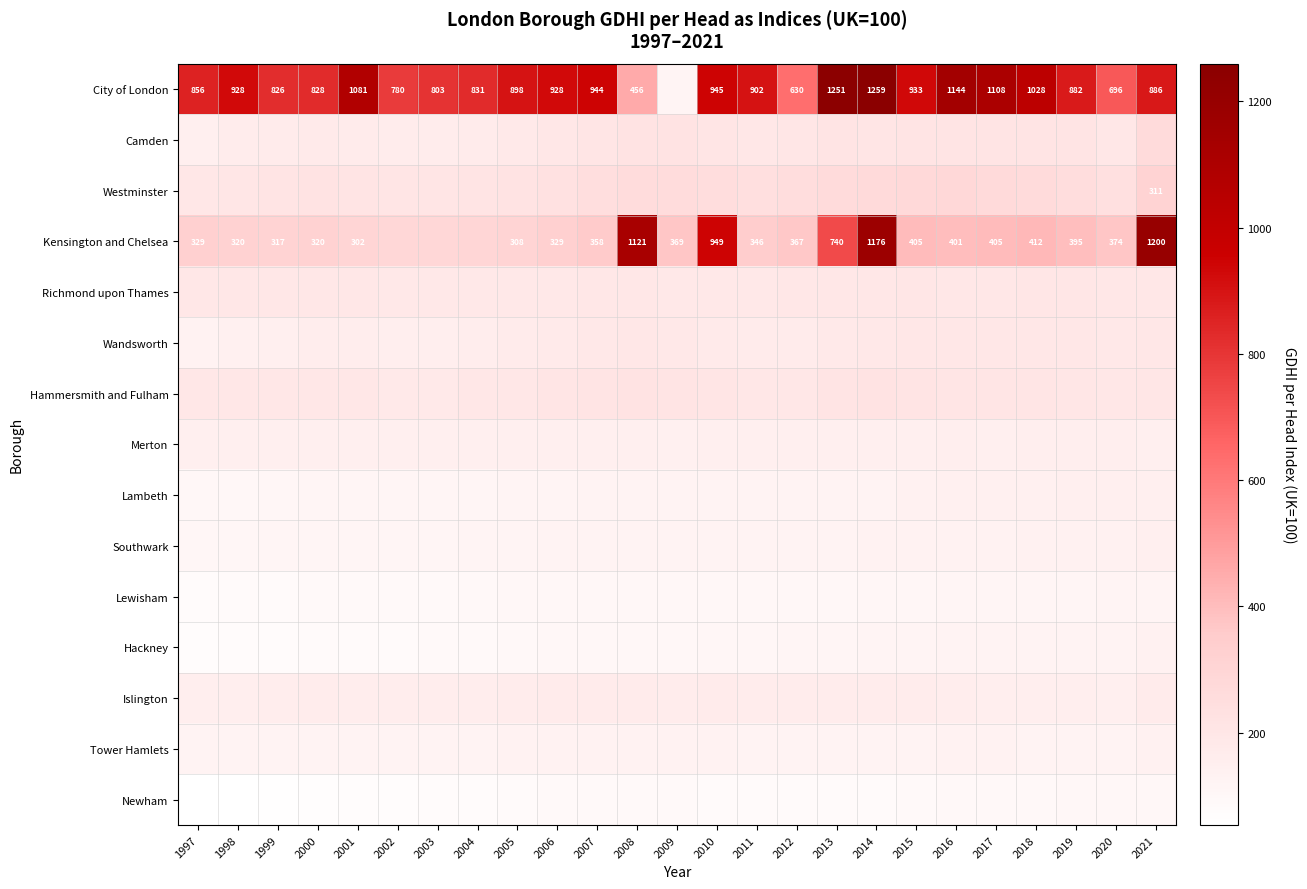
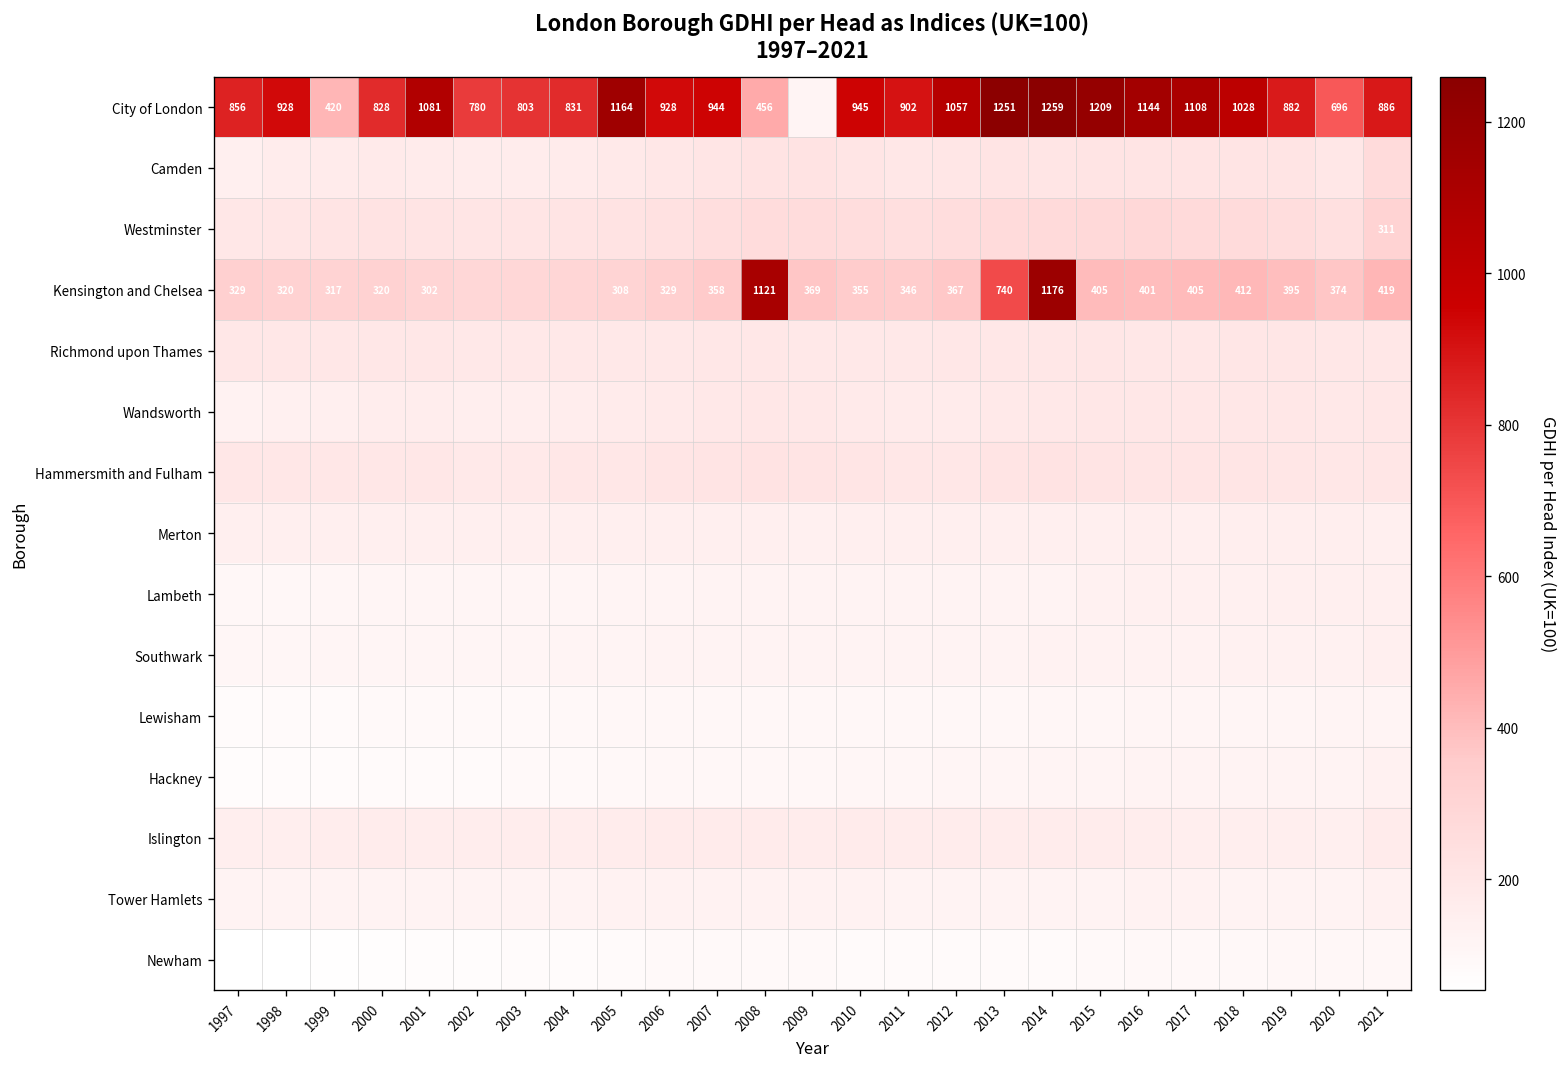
City of London, 1999: 826 -> 420
City of London, 2005: 898 -> 1164
City of London, 2012: 630 -> 1057
City of London, 2015: 933 -> 1209
Kensington and Chelsea, 2010: 949 -> 355
Kensington and Chelsea, 2021: 1200 -> 419
